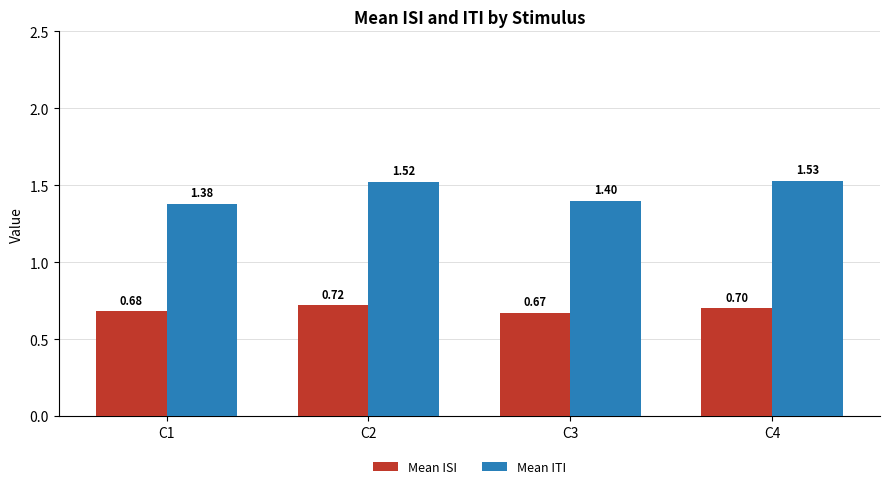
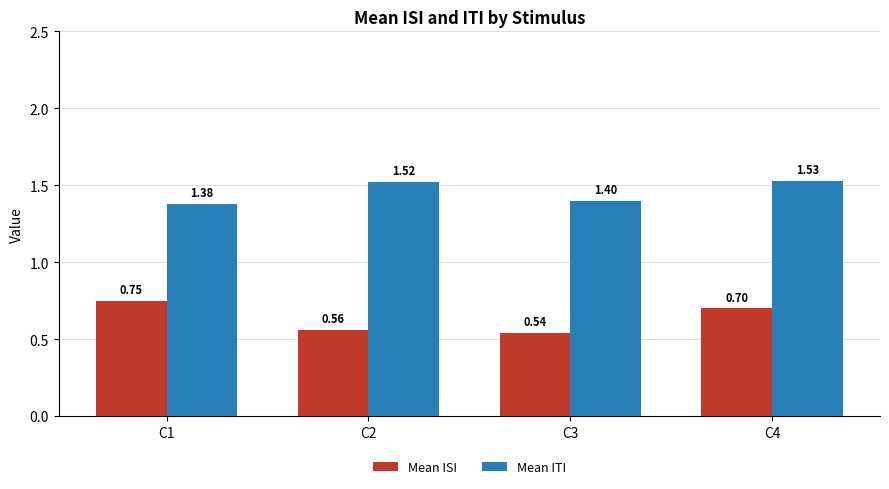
Mean ISI, C1: 0.68 -> 0.75
Mean ISI, C2: 0.72 -> 0.56
Mean ISI, C3: 0.67 -> 0.54
